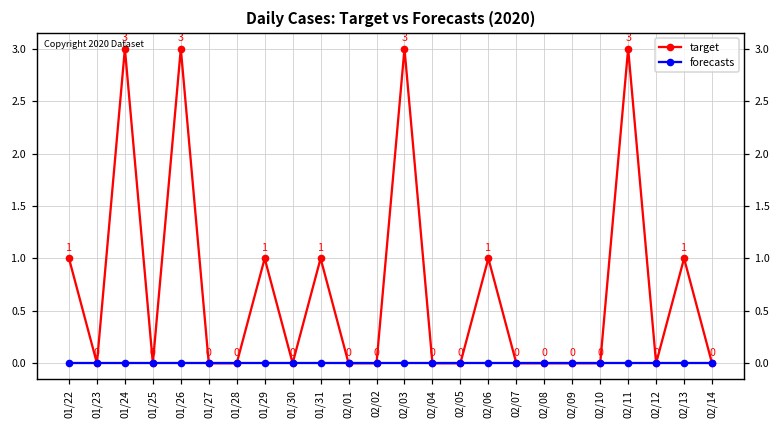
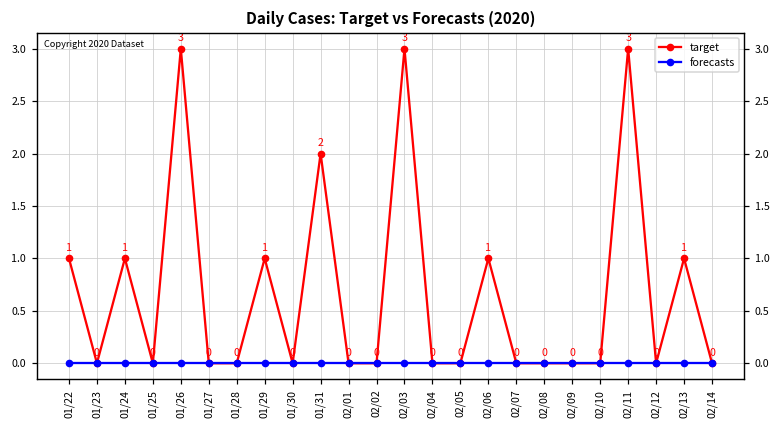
target, 01/24: 3 -> 1
target, 01/31: 1 -> 2
